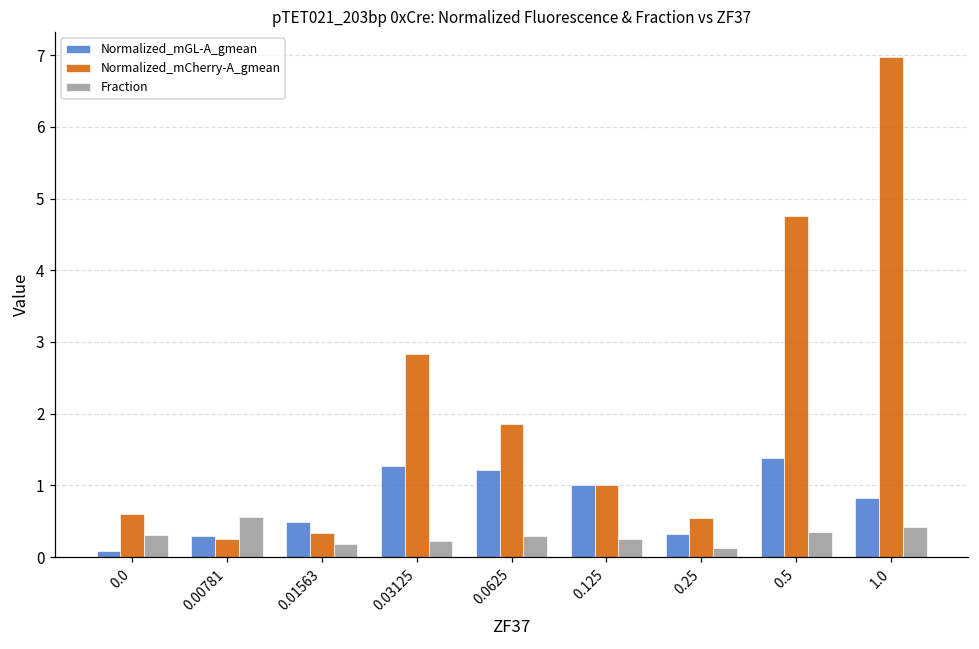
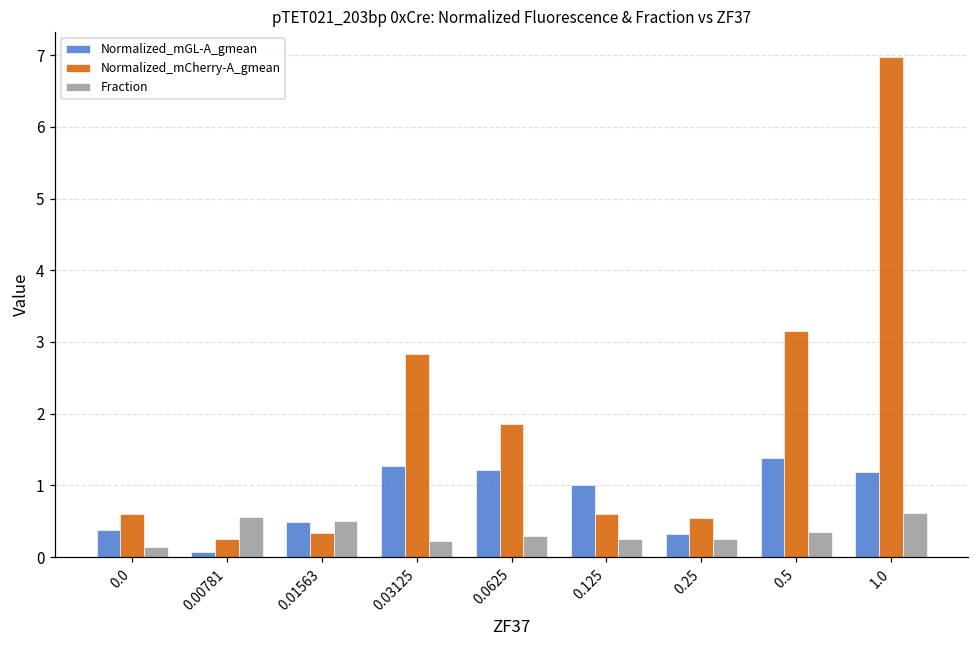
Normalized_mGL-A_gmean, 0.0: 0.1 -> 0.4
Fraction, 0.0: 0.3 -> 0.1
Normalized_mGL-A_gmean, 0.00781: 0.3 -> 0.1
Fraction, 0.01563: 0.2 -> 0.5
Normalized_mCherry-A_gmean, 0.125: 1.0 -> 0.6
Fraction, 0.25: 0.1 -> 0.3
Normalized_mCherry-A_gmean, 0.5: 4.8 -> 3.1
Normalized_mGL-A_gmean, 1.0: 0.8 -> 1.2
Fraction, 1.0: 0.4 -> 0.6
